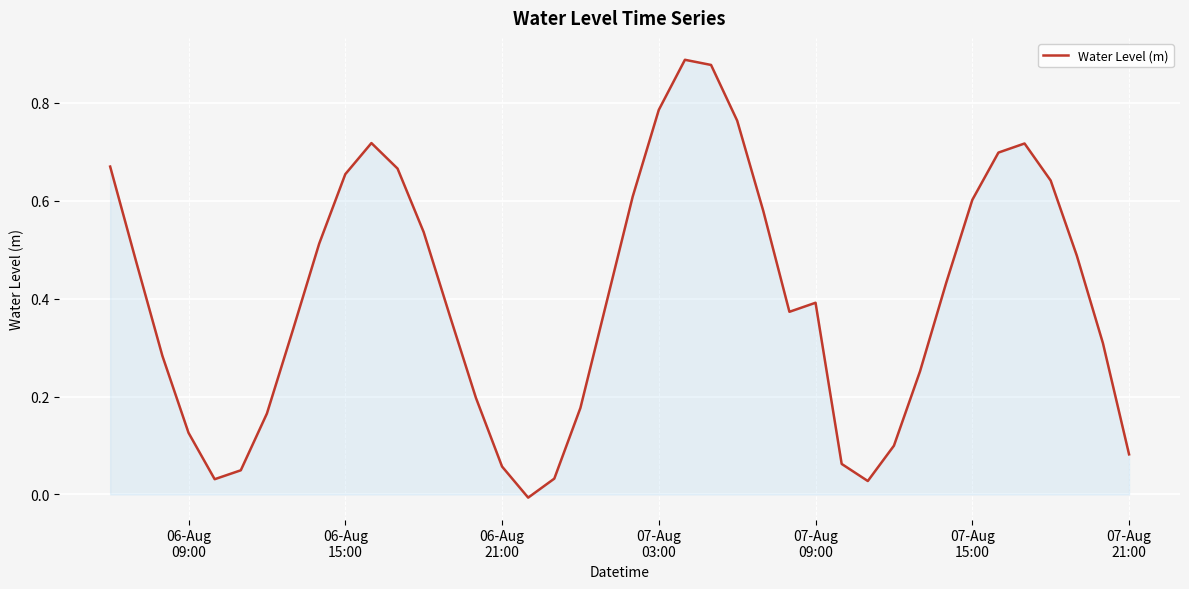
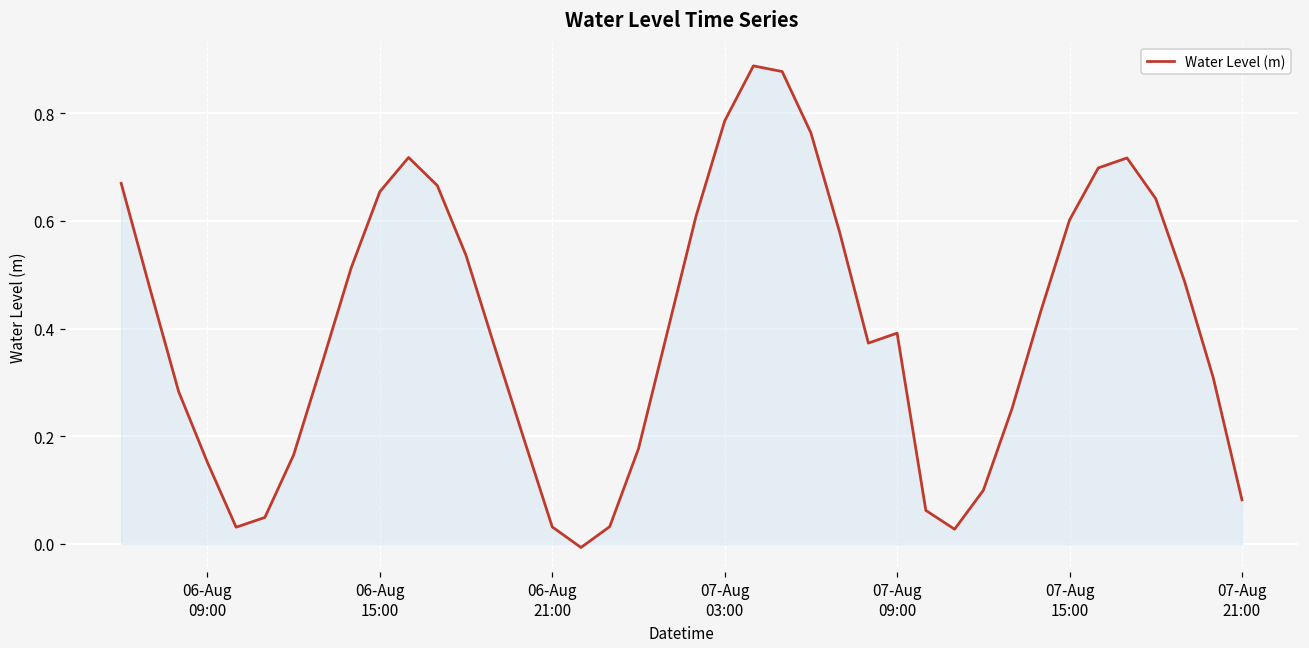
Water Level (m), 06-Aug 09:00: 0.13 -> 0.15
Water Level (m), 06-Aug 21:00: 0.06 -> 0.03
